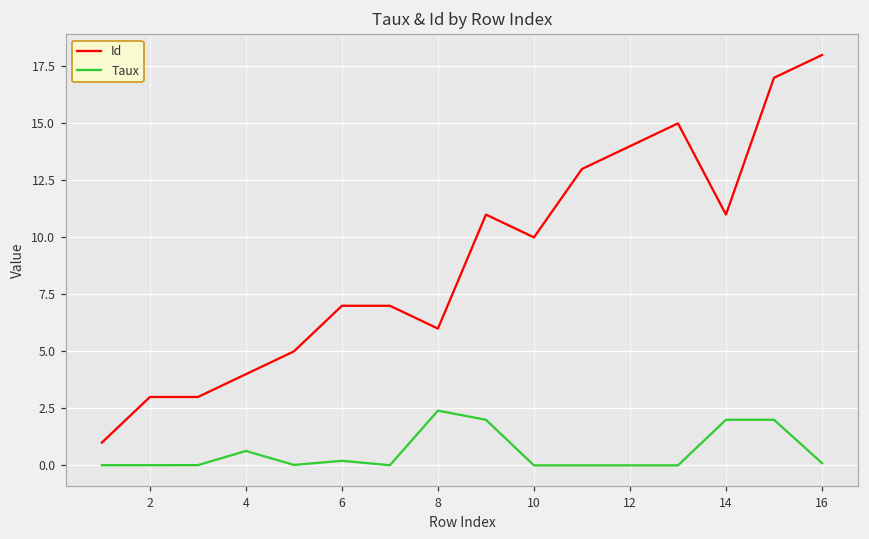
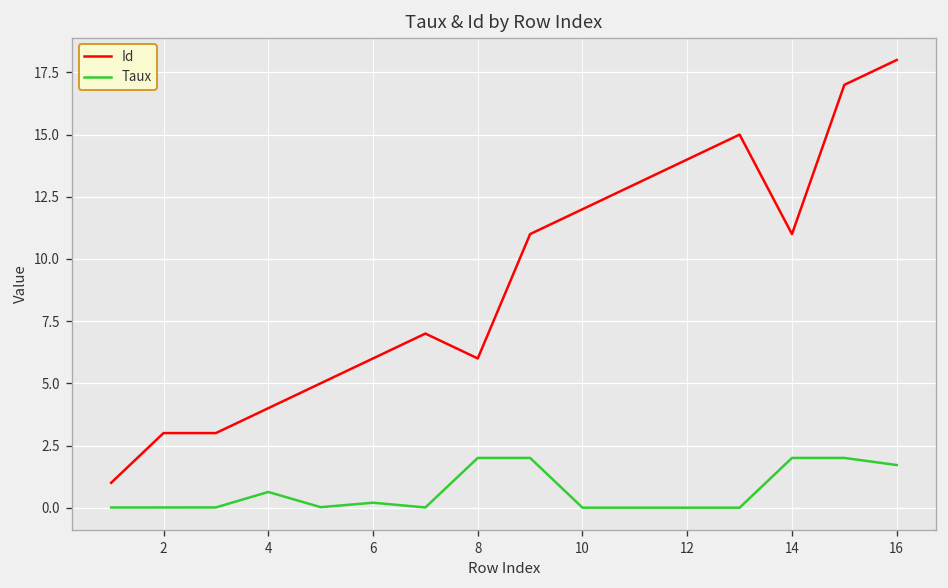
Id, 6: 7 -> 6
Taux, 8: 2.4 -> 2.0
Id, 10: 10 -> 12
Taux, 16: 0.1 -> 1.7
